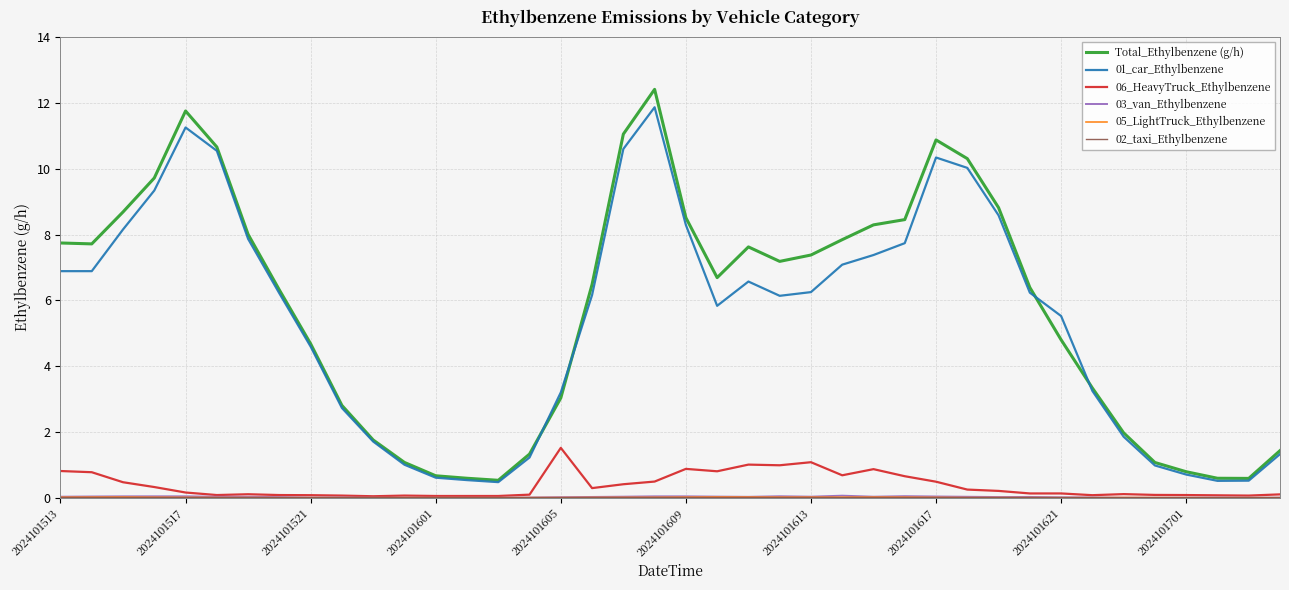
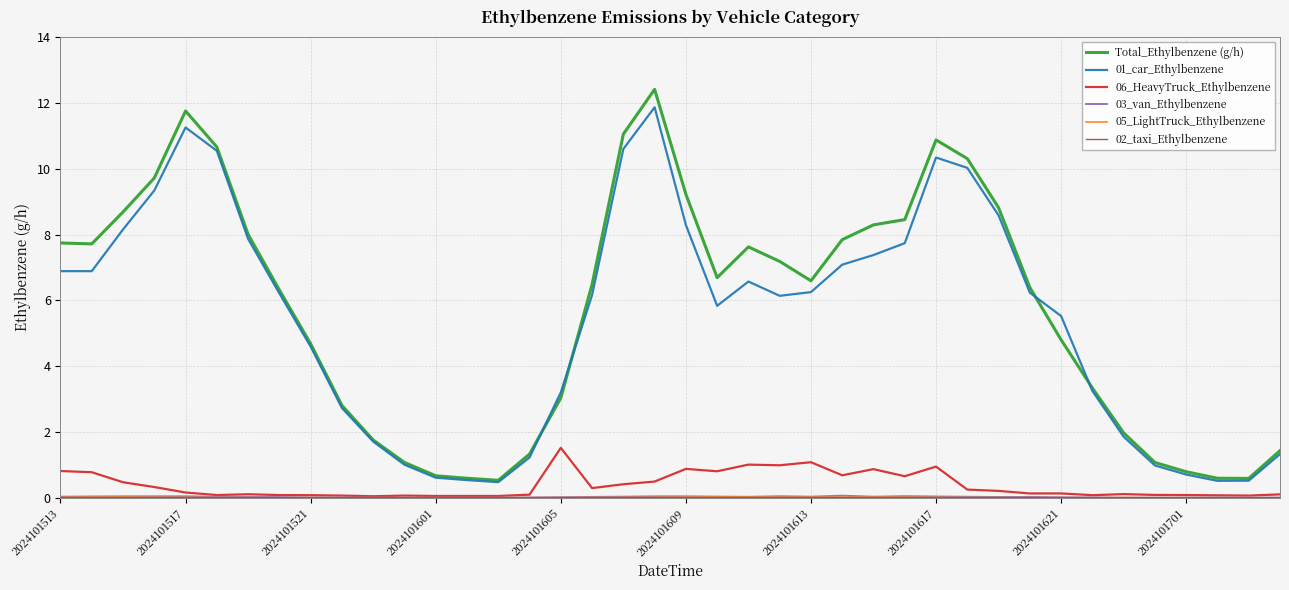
Total_Ethylbenzene (g/h), 2024101609: 8.5 -> 9.2
Total_Ethylbenzene (g/h), 2024101613: 7.4 -> 6.6
06_HeavyTruck_Ethylbenzene, 2024101617: 0.5 -> 0.9
